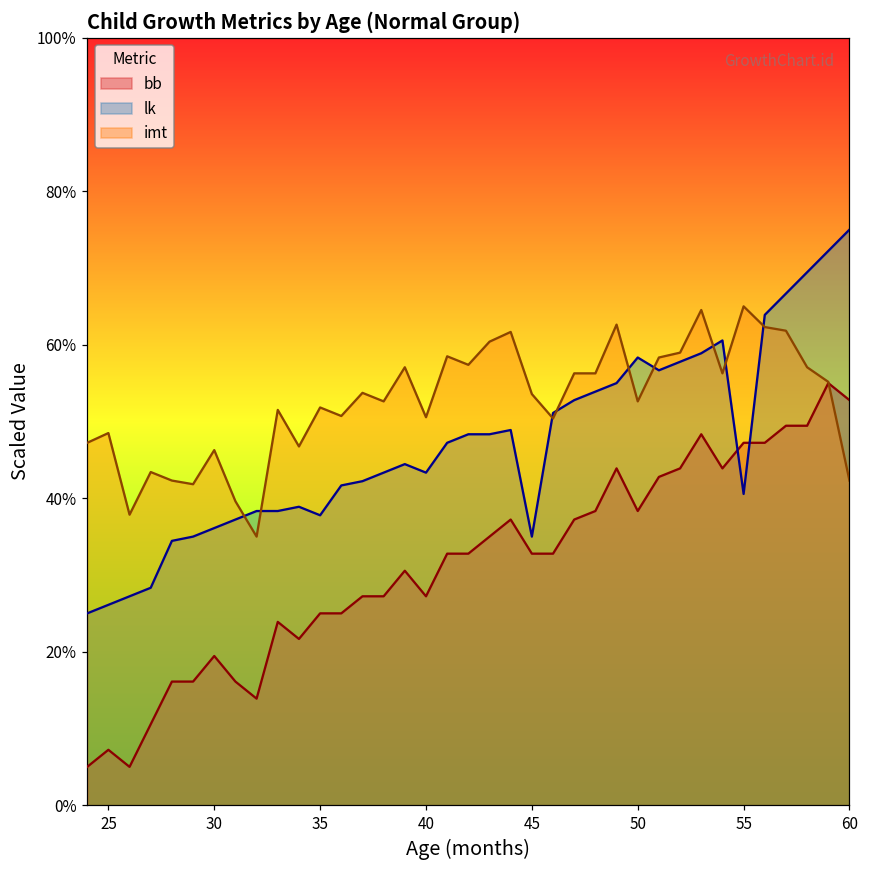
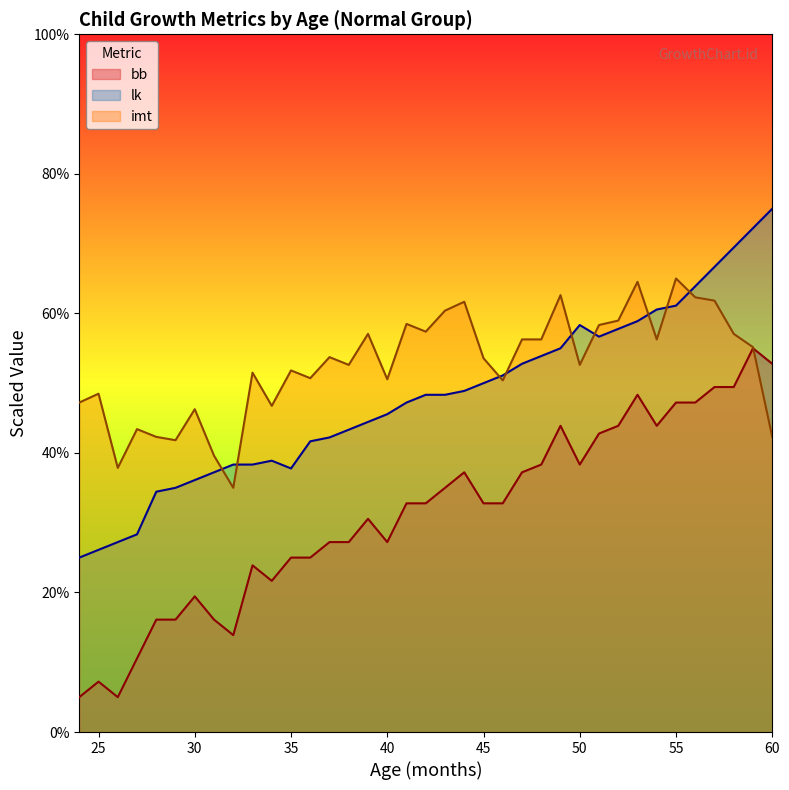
lk, 40: 43% -> 46%
lk, 45: 35% -> 50%
lk, 55: 41% -> 61%
